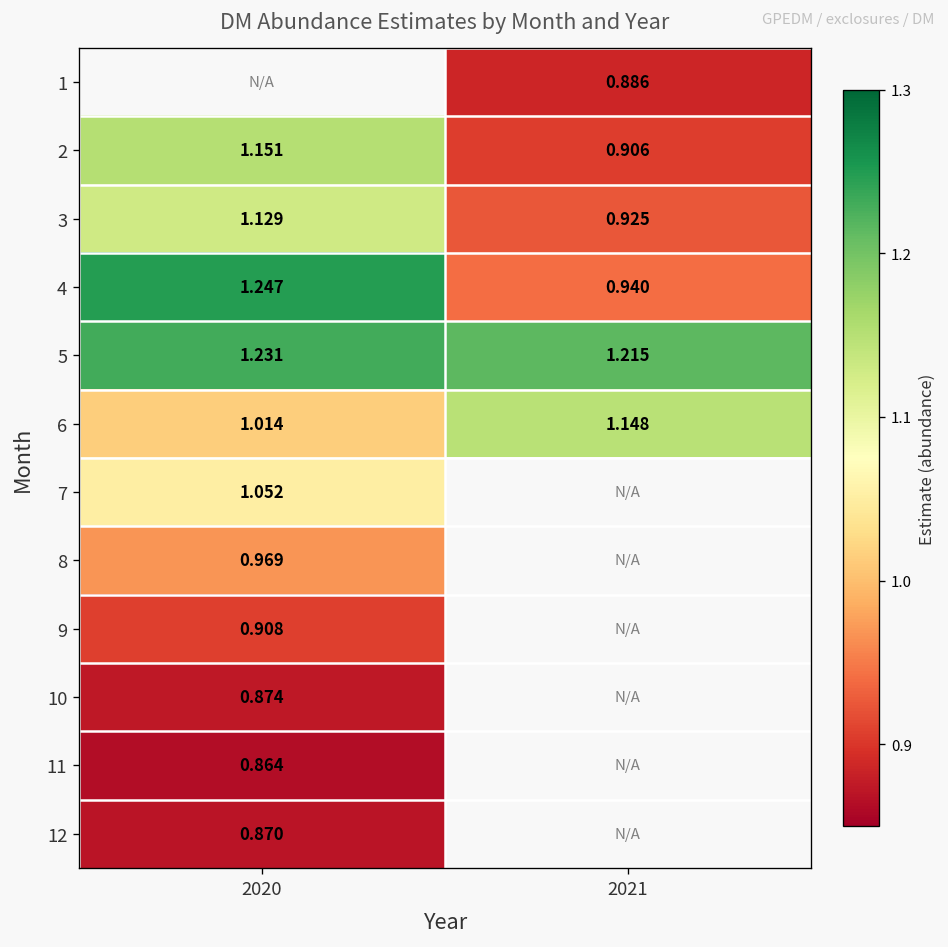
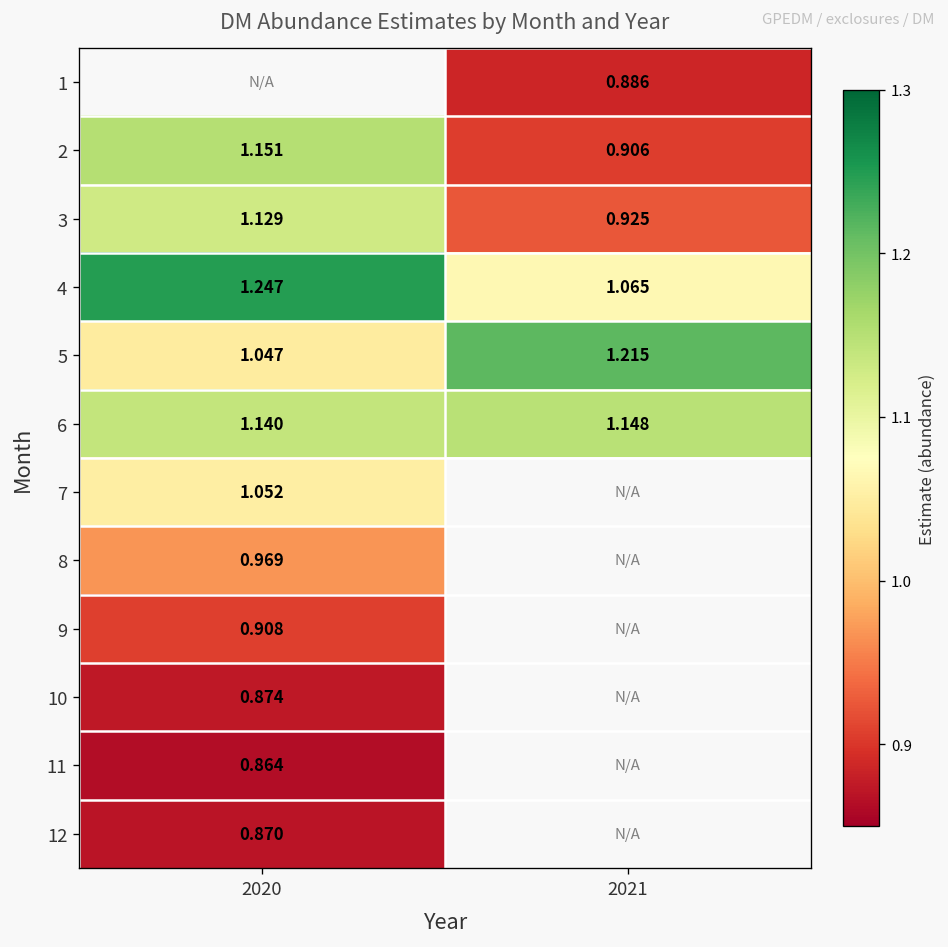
4, 2021: 0.940 -> 1.065
5, 2020: 1.231 -> 1.047
6, 2020: 1.014 -> 1.140
